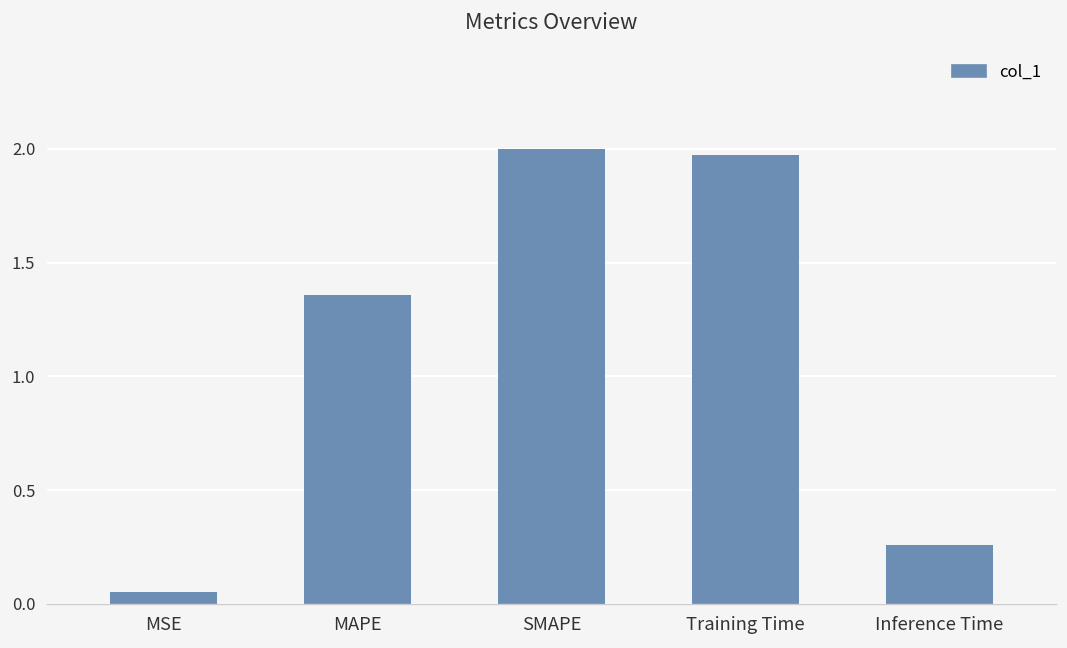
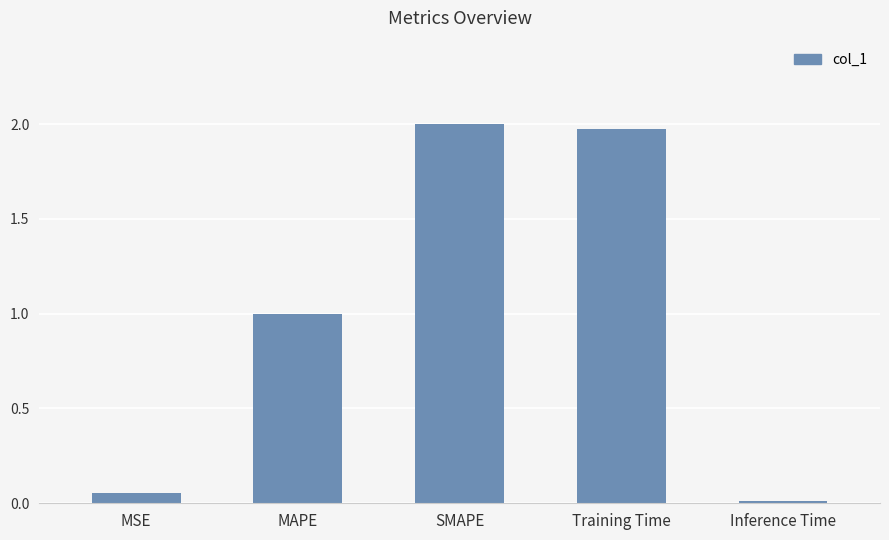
MAPE: 1.36 -> 1.00
Inference Time: 0.26 -> 0.01
